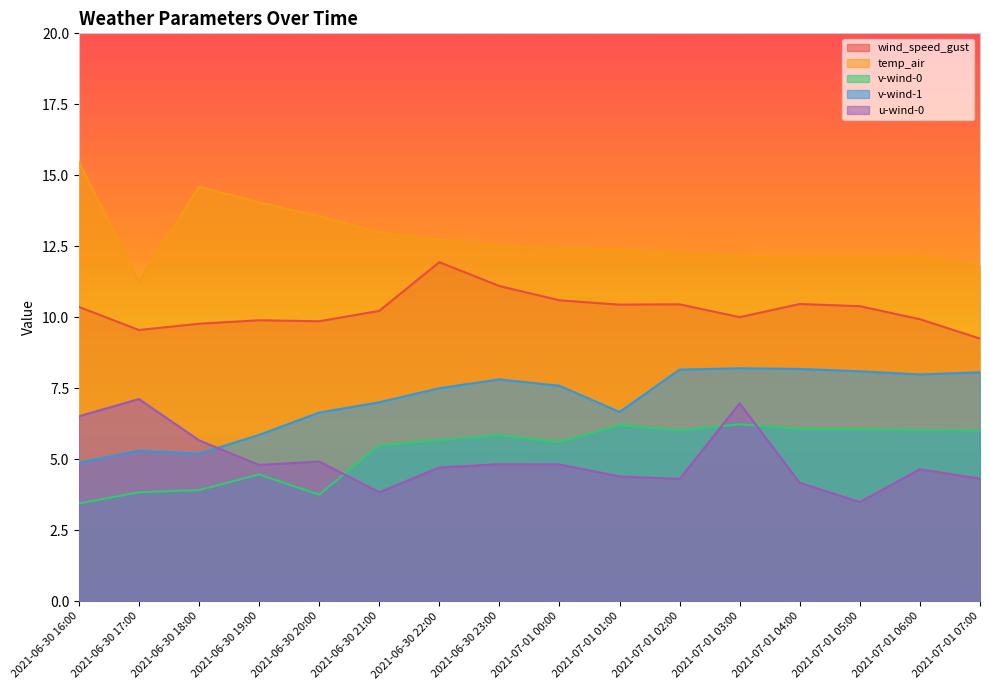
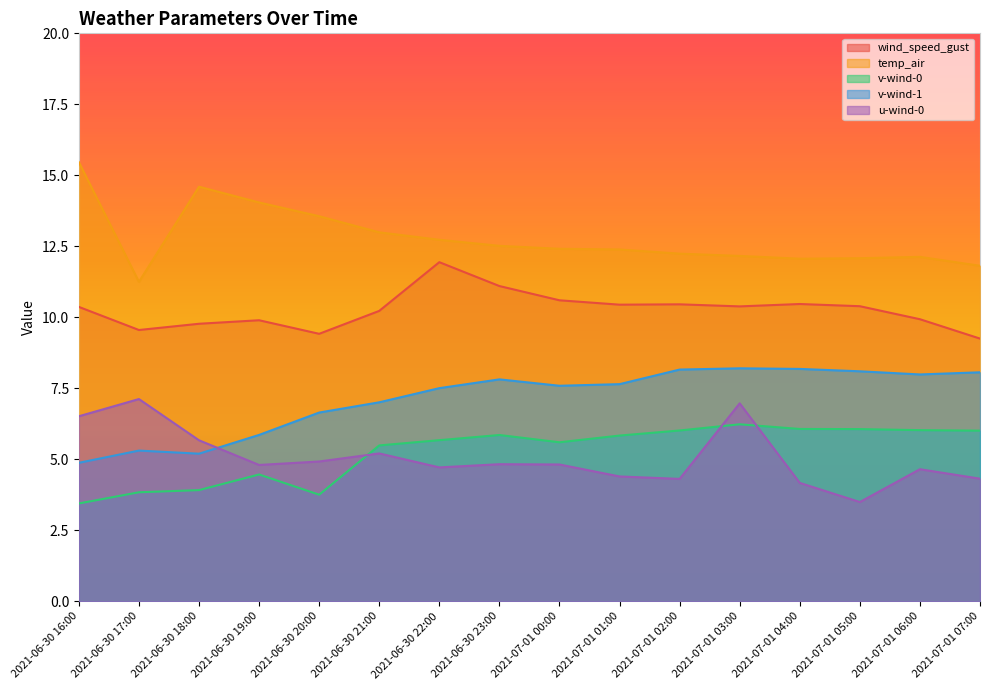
wind_speed_gust, 2021-06-30 20:00: 9.9 -> 9.4
u-wind-0, 2021-06-30 21:00: 3.8 -> 5.2
v-wind-0, 2021-07-01 01:00: 6.2 -> 5.8
v-wind-1, 2021-07-01 01:00: 6.7 -> 7.6
wind_speed_gust, 2021-07-01 03:00: 10.0 -> 10.4
